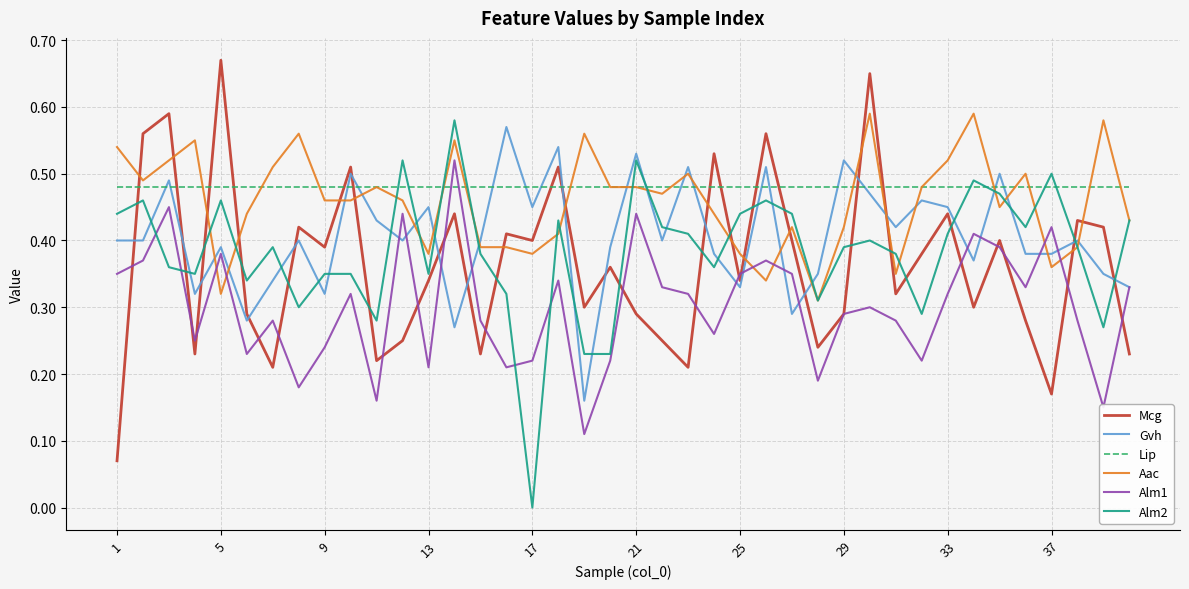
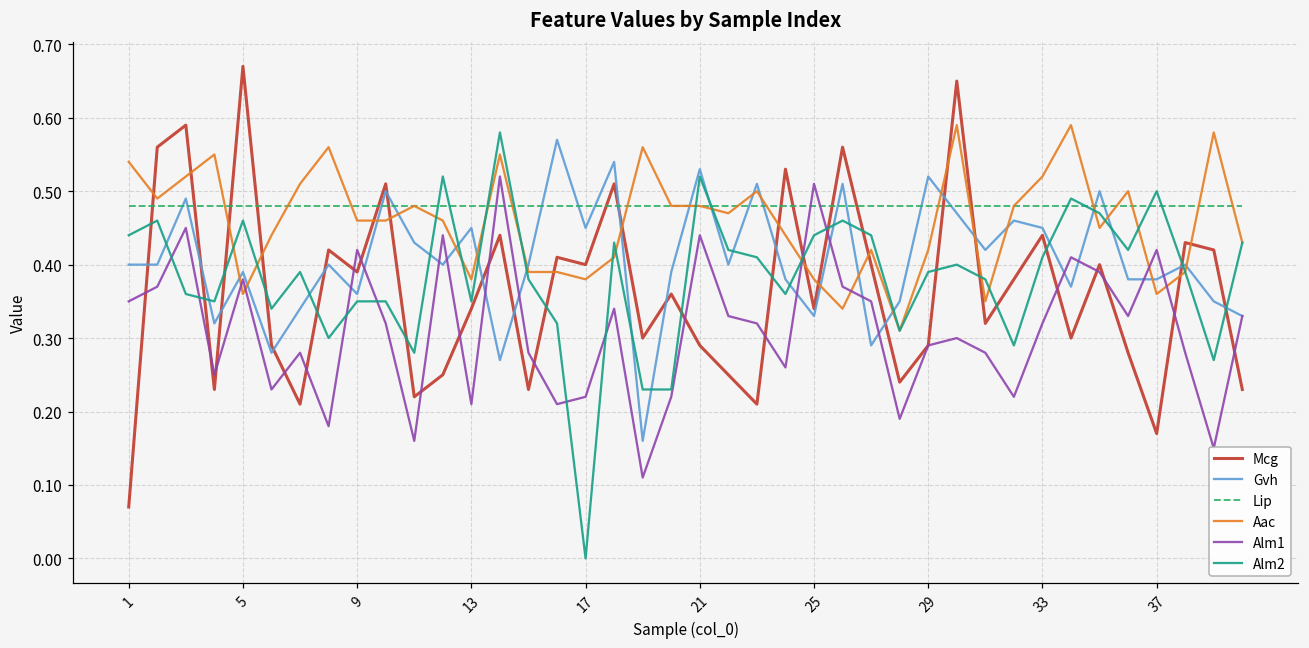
Aac, 5: 0.32 -> 0.36
Gvh, 9: 0.32 -> 0.36
Alm1, 9: 0.24 -> 0.42
Alm1, 25: 0.35 -> 0.51
